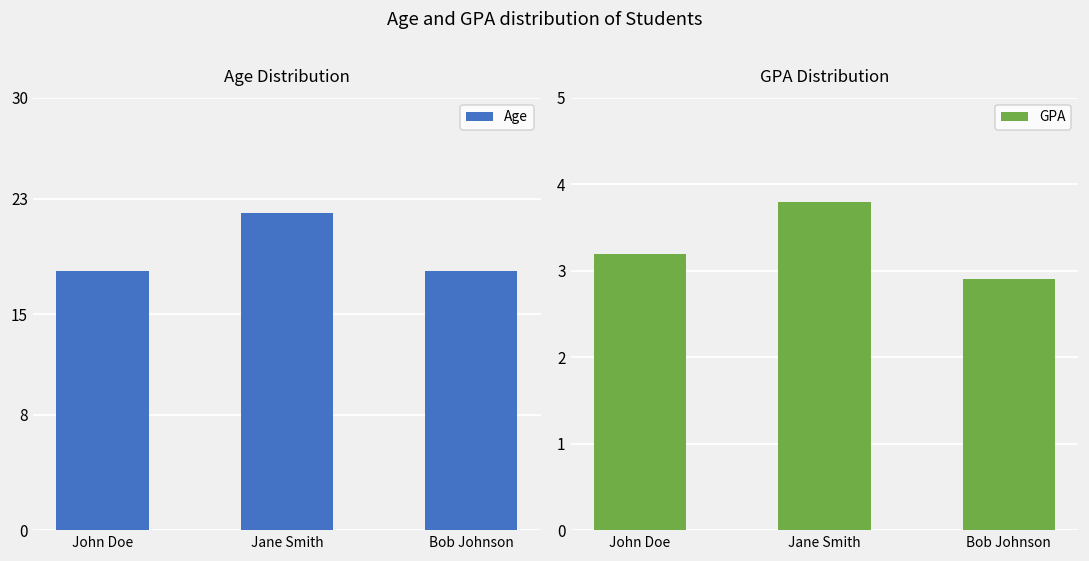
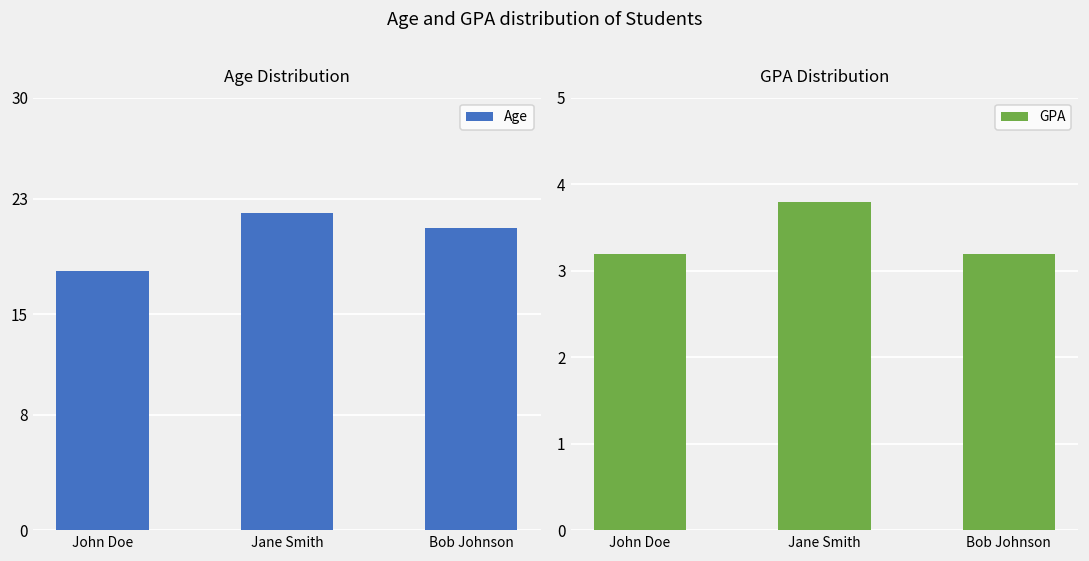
Age Distribution, Bob Johnson: 18 -> 21
GPA Distribution, Bob Johnson: 2.9 -> 3.2
